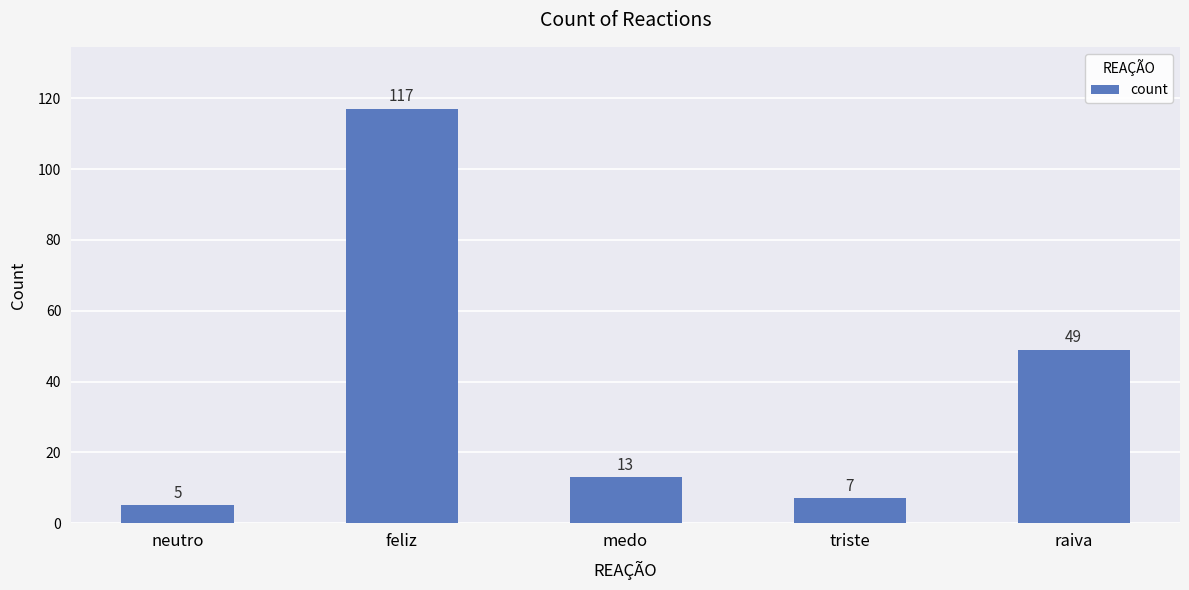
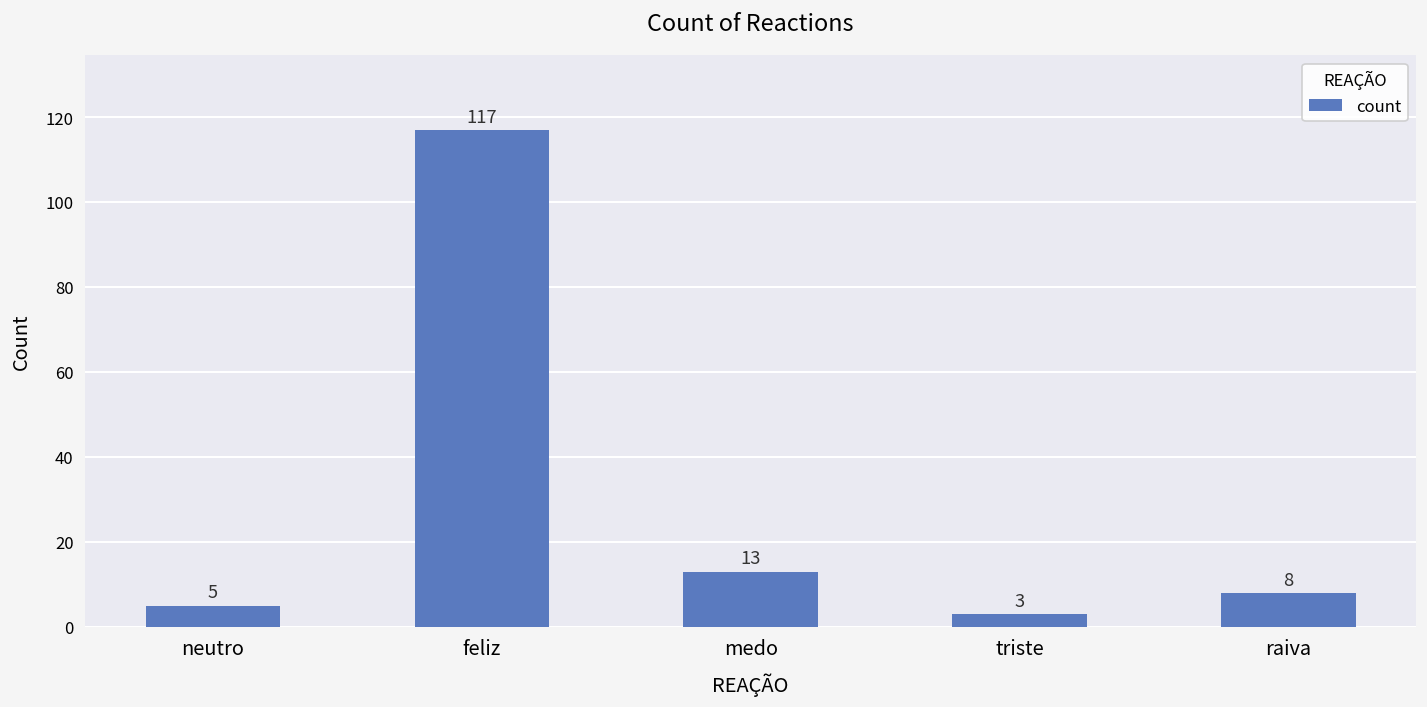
triste: 7 -> 3
raiva: 49 -> 8
